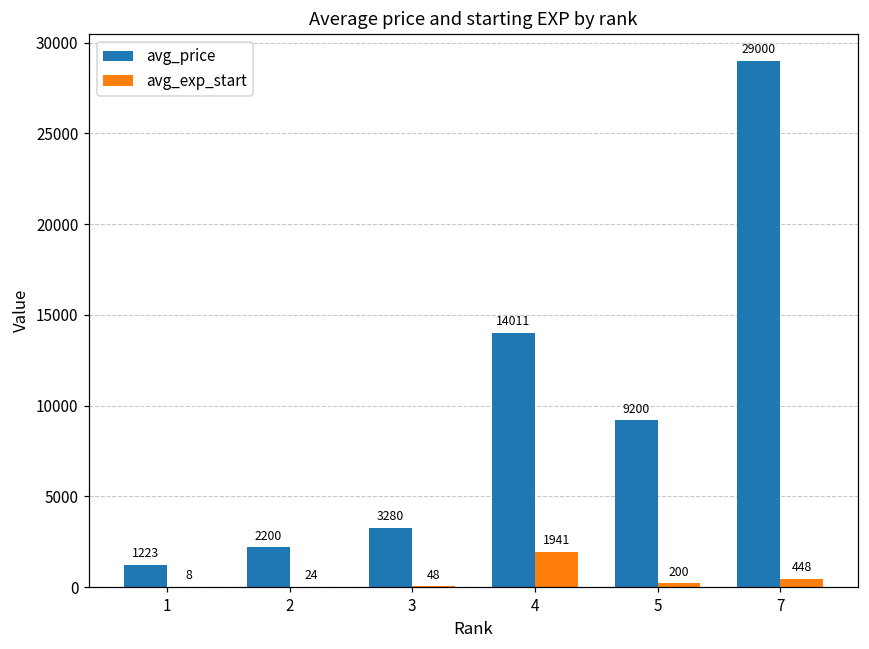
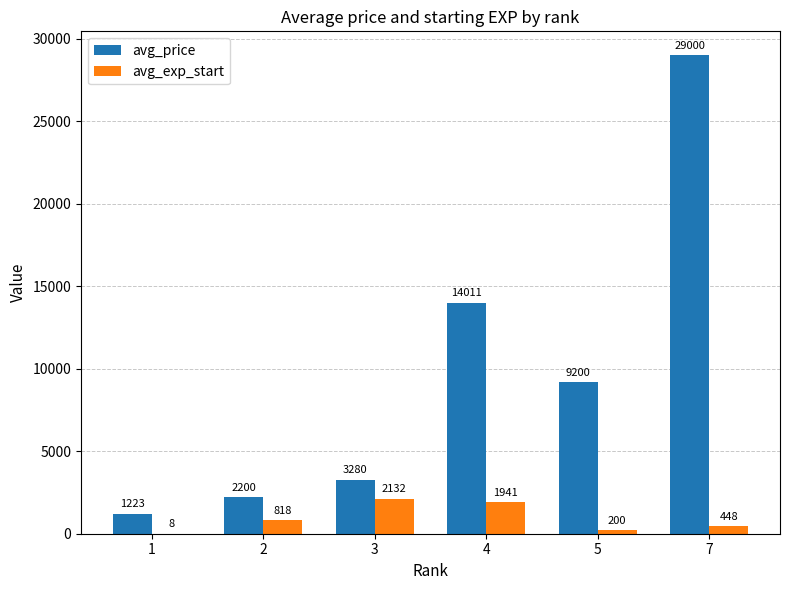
avg_exp_start, 2: 24 -> 818
avg_exp_start, 3: 48 -> 2132
